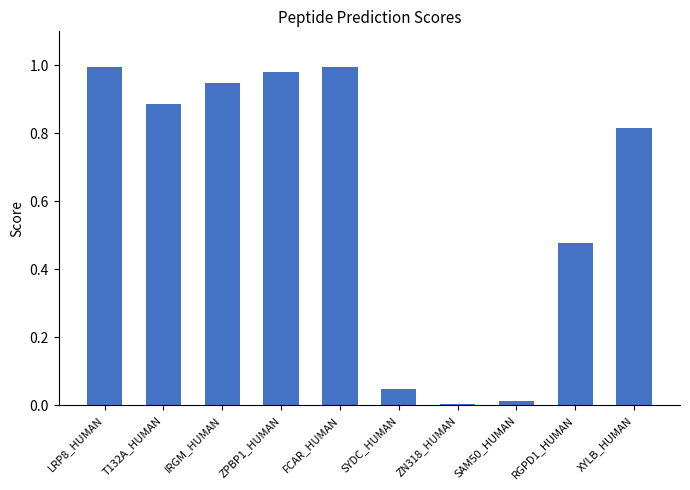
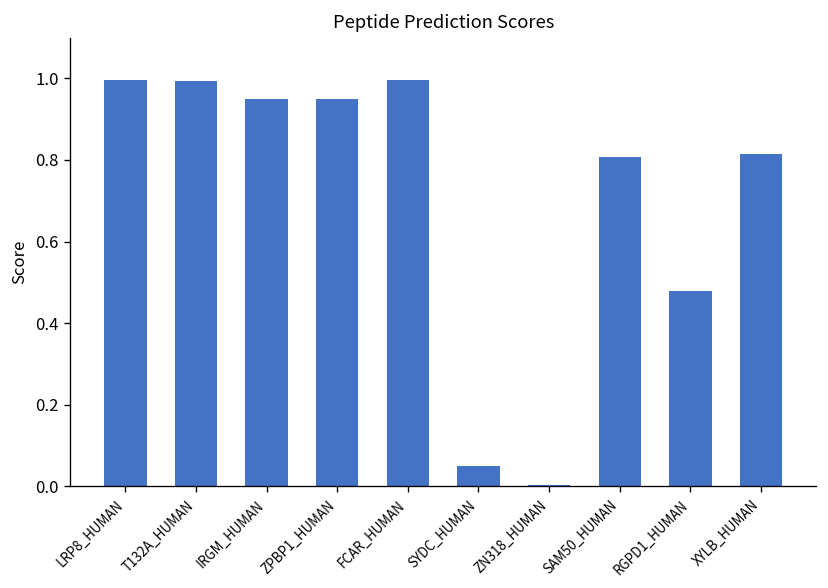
T132A_HUMAN: 0.89 -> 0.99
ZPBP1_HUMAN: 0.98 -> 0.95
SAM50_HUMAN: 0.01 -> 0.81
